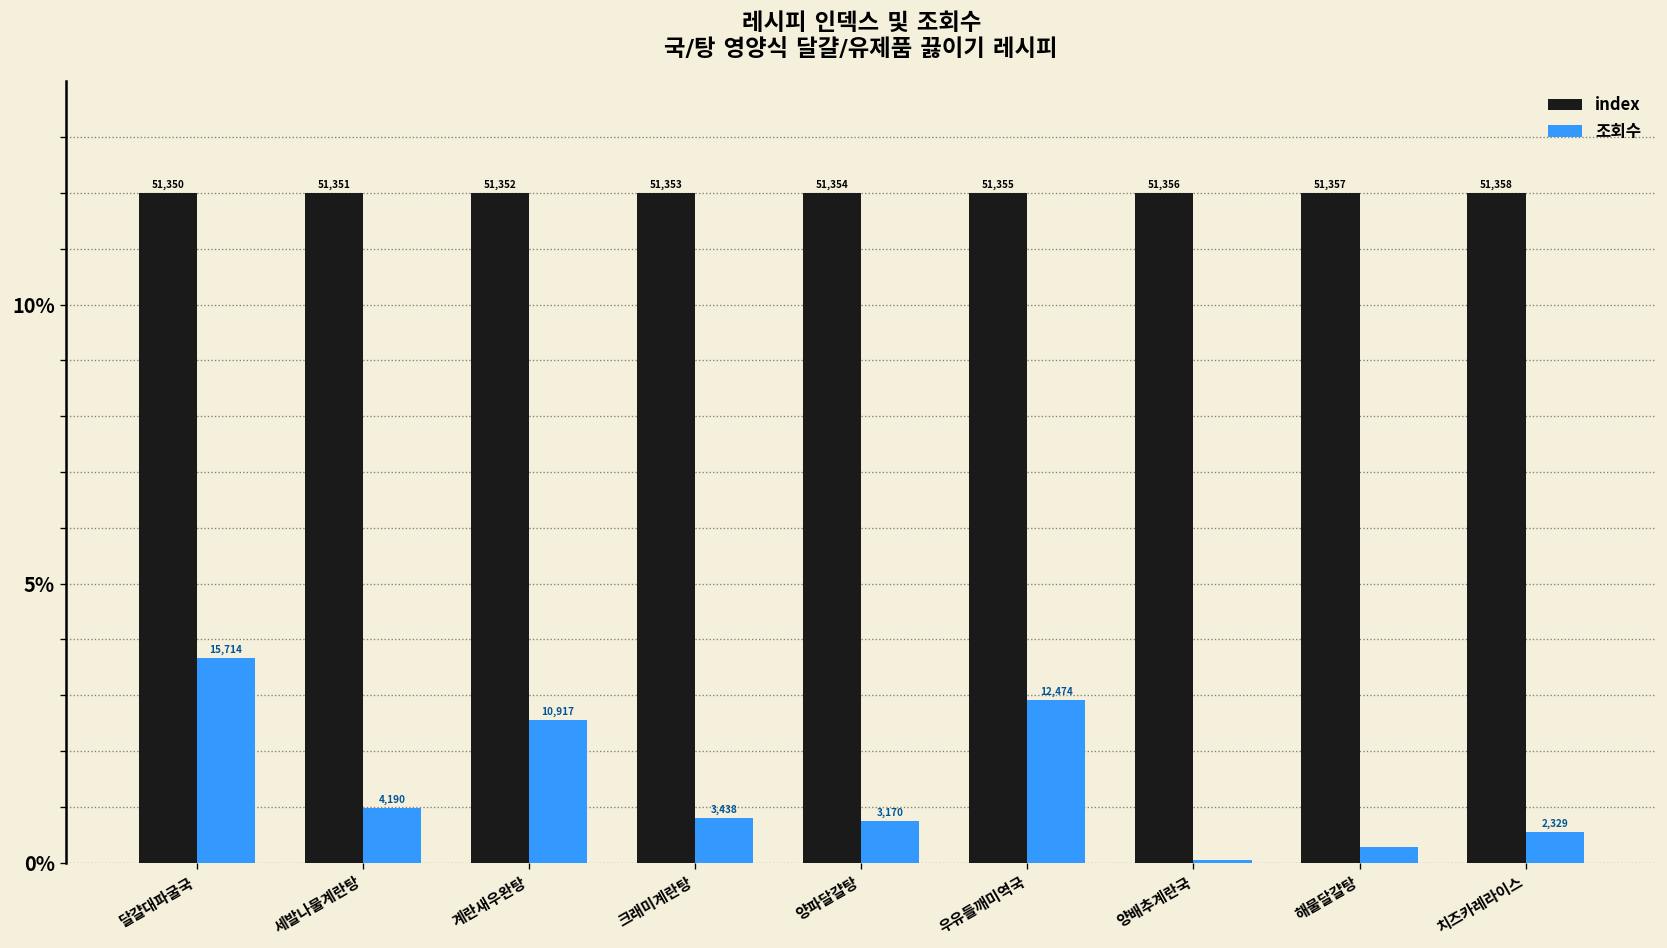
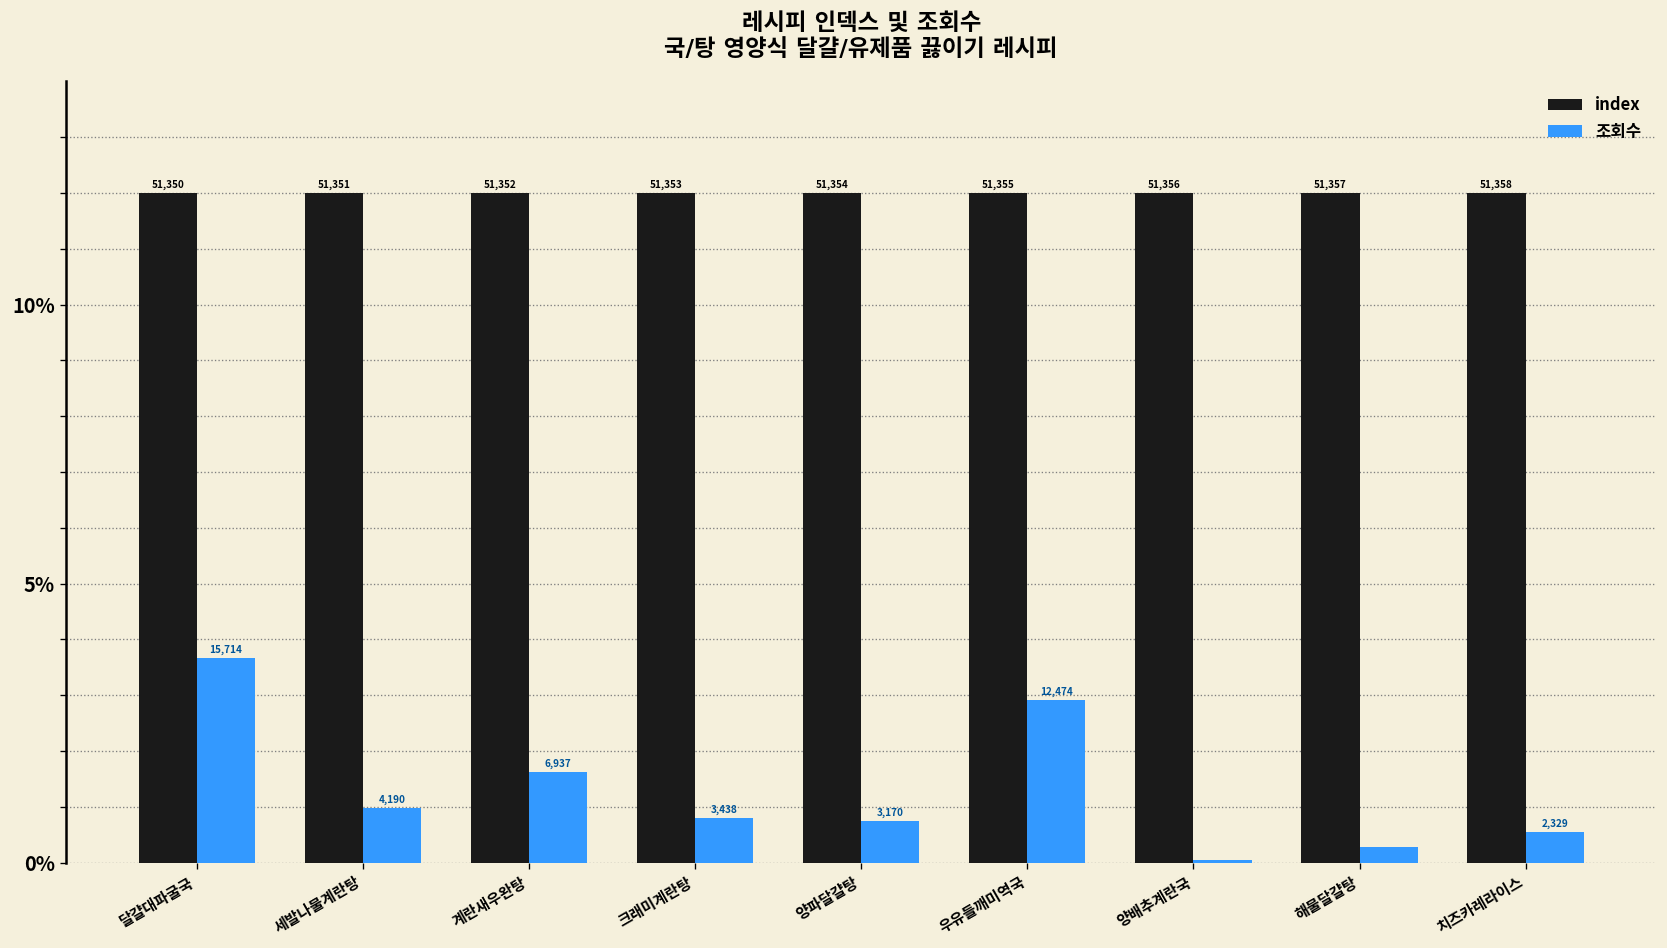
조회수, 계란새우완탕: 10,917 -> 6,937
